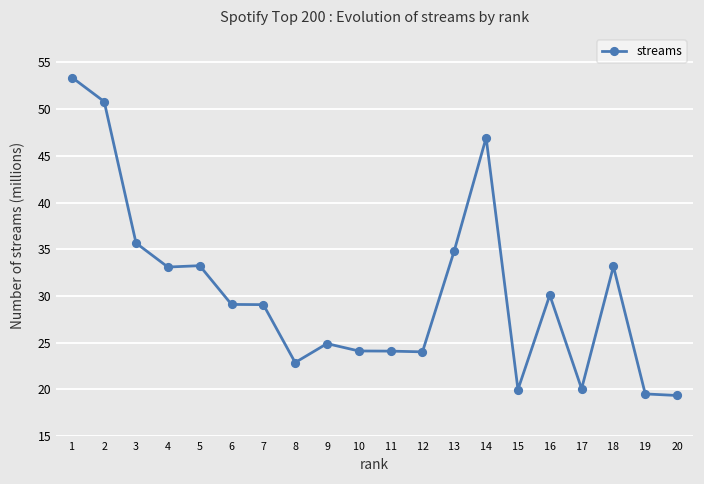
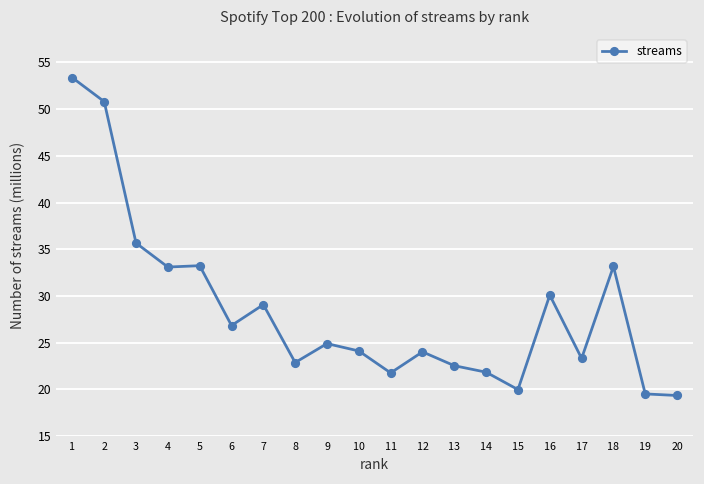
6: 29 -> 27
11: 24 -> 22
13: 35 -> 23
14: 47 -> 22
17: 20 -> 23
